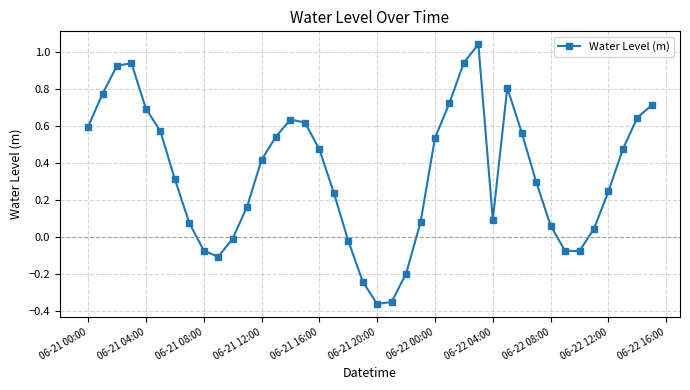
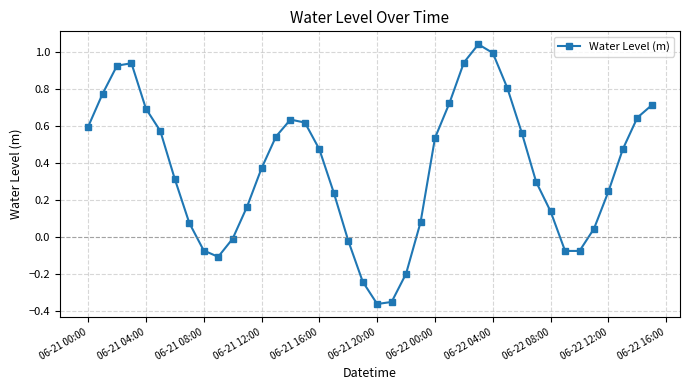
06-21 12:00: 0.42 -> 0.37
06-22 04:00: 0.09 -> 1.00
06-22 08:00: 0.06 -> 0.14
